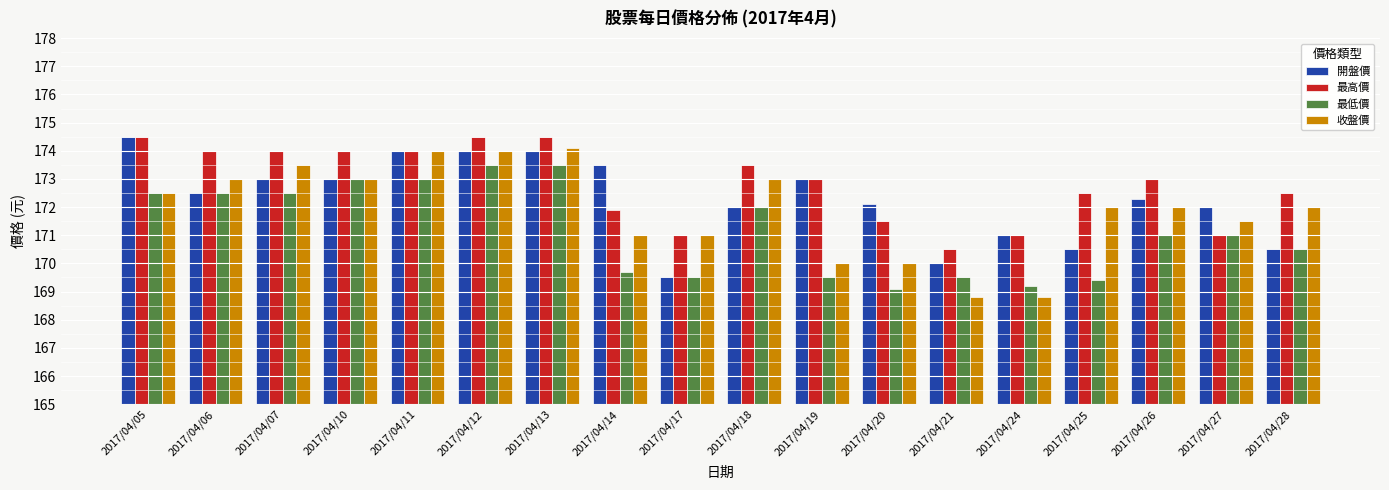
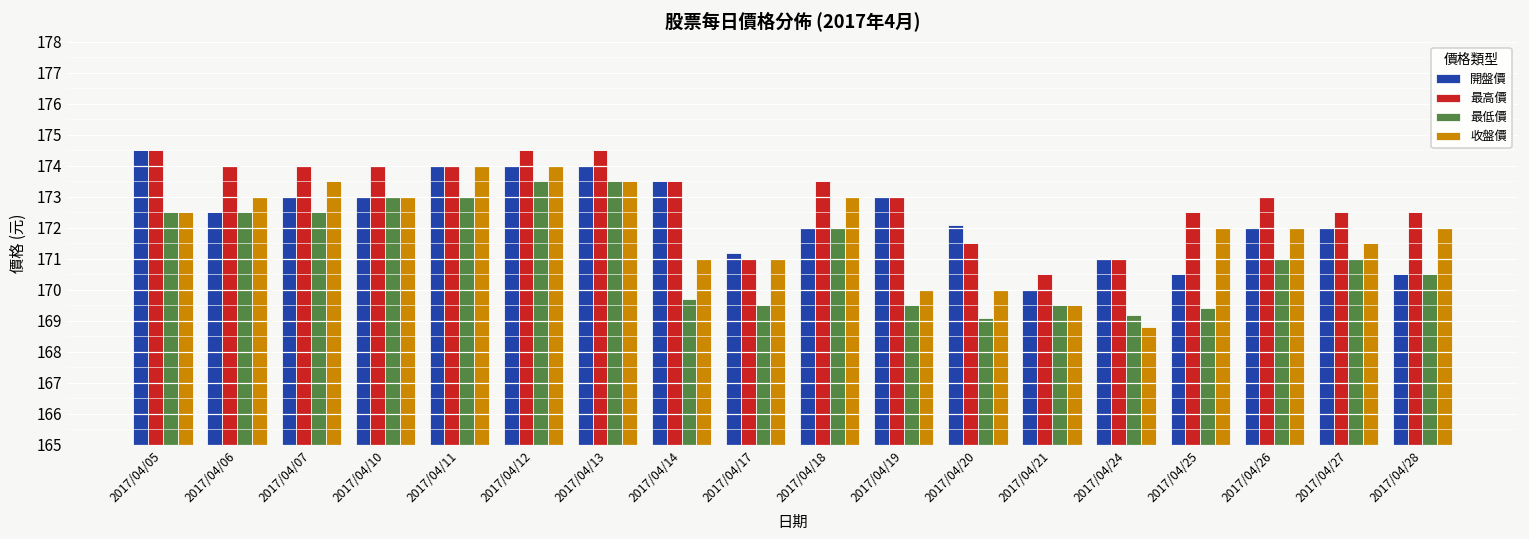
收盤價, 2017/04/13: 174.1 -> 173.5
最高價, 2017/04/14: 171.9 -> 173.5
開盤價, 2017/04/17: 169.5 -> 171.2
收盤價, 2017/04/21: 168.8 -> 169.5
開盤價, 2017/04/26: 172.3 -> 172.0
最高價, 2017/04/27: 171.0 -> 172.5
